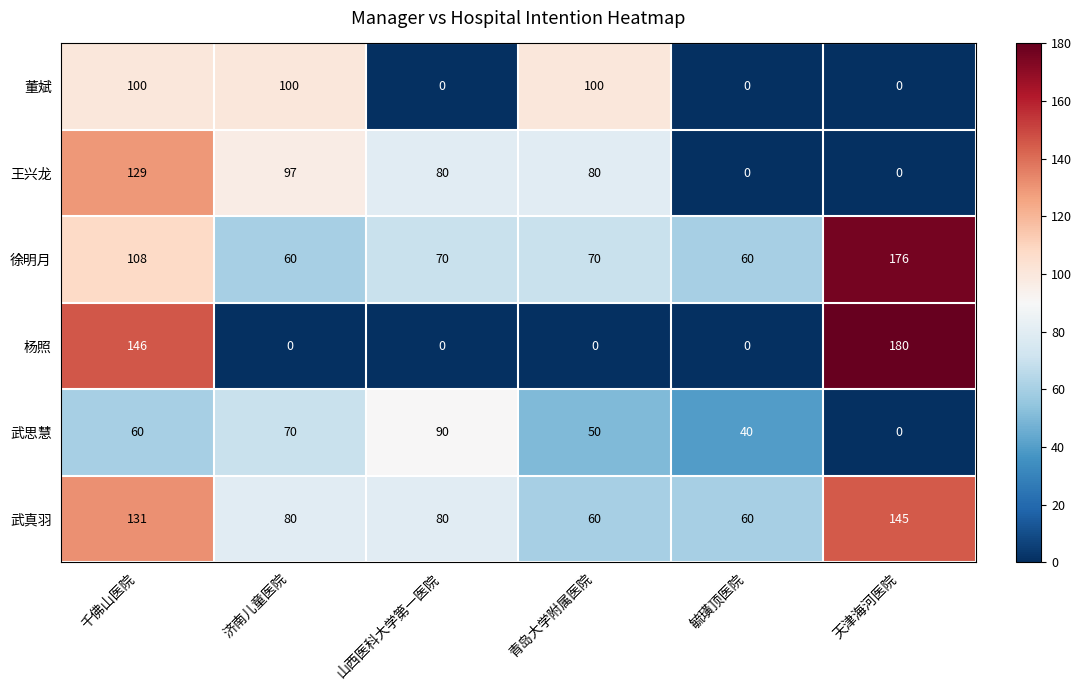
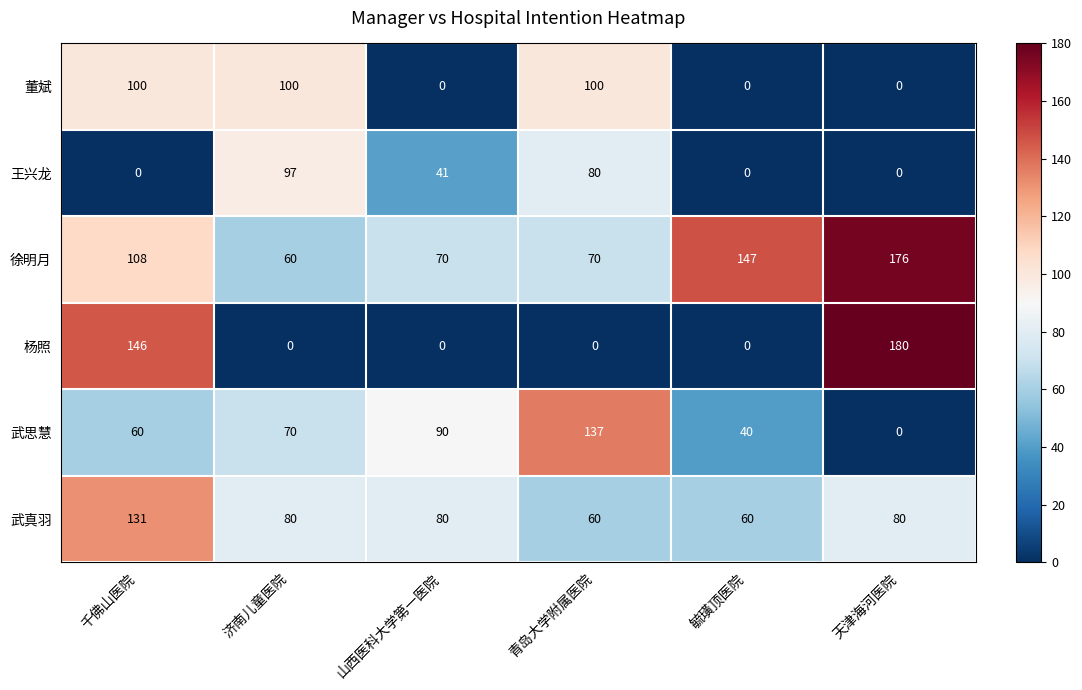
王兴龙, 千佛山医院: 129 -> 0
王兴龙, 山西医科大学第一医院: 80 -> 41
徐明月, 毓璜顶医院: 60 -> 147
武思慧, 青岛大学附属医院: 50 -> 137
武真羽, 天津海河医院: 145 -> 80
